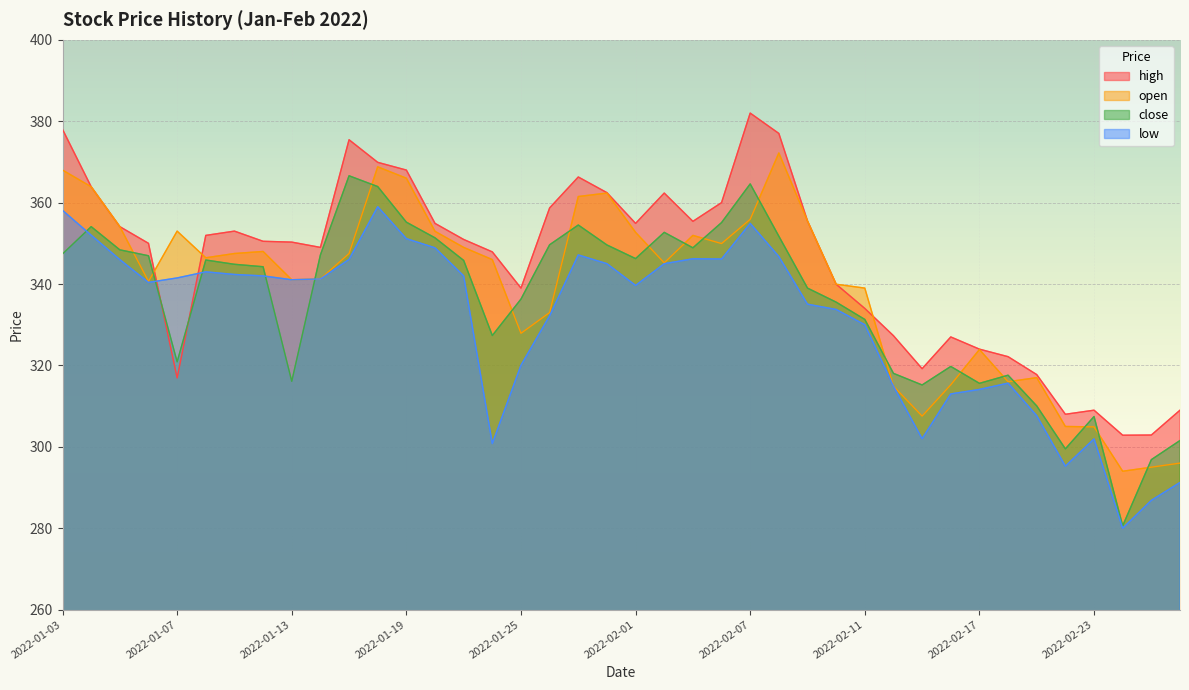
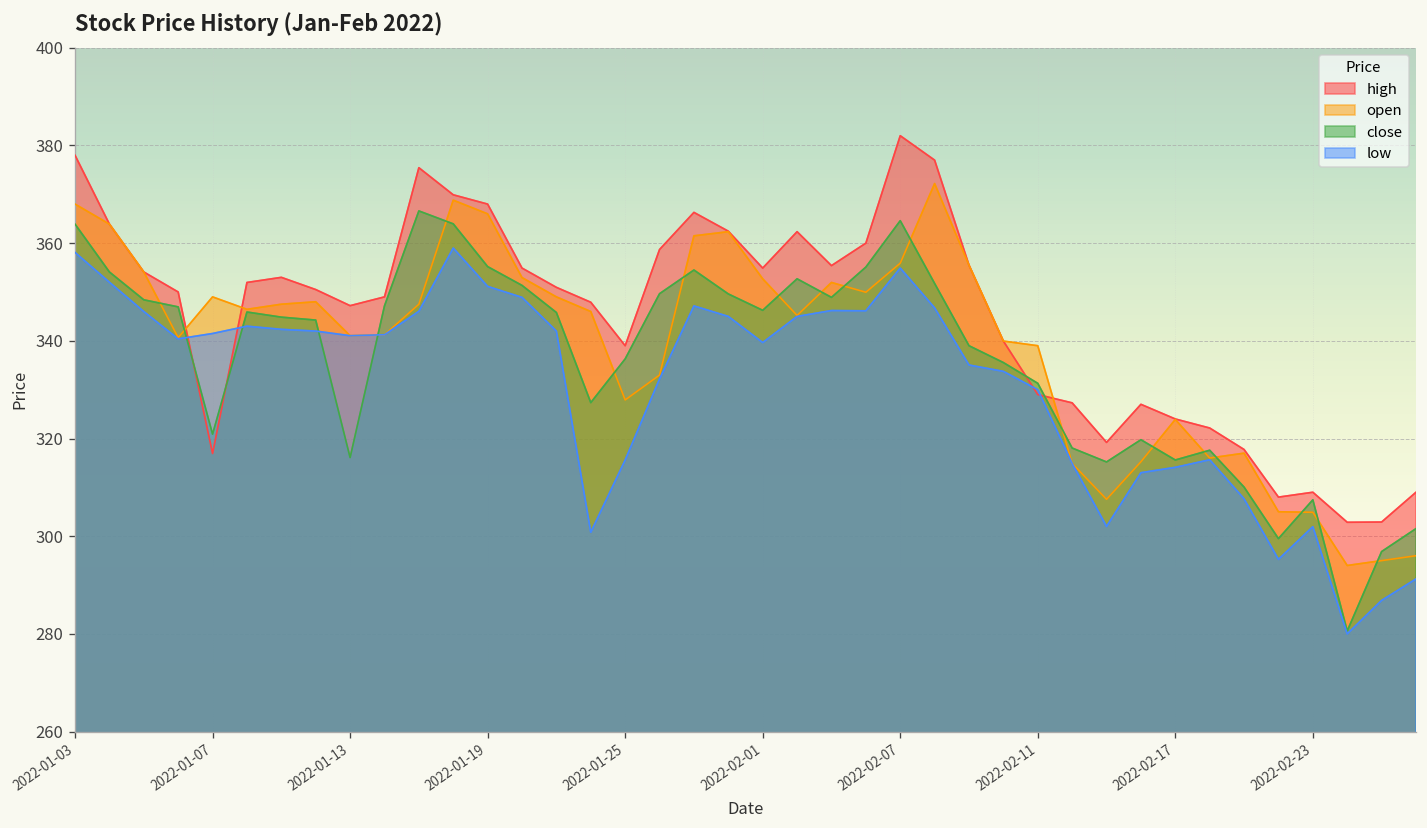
close, 2022-01-03: 347 -> 364
open, 2022-01-07: 353 -> 349
high, 2022-01-13: 350 -> 347
low, 2022-01-25: 320 -> 316
high, 2022-02-11: 334 -> 329
